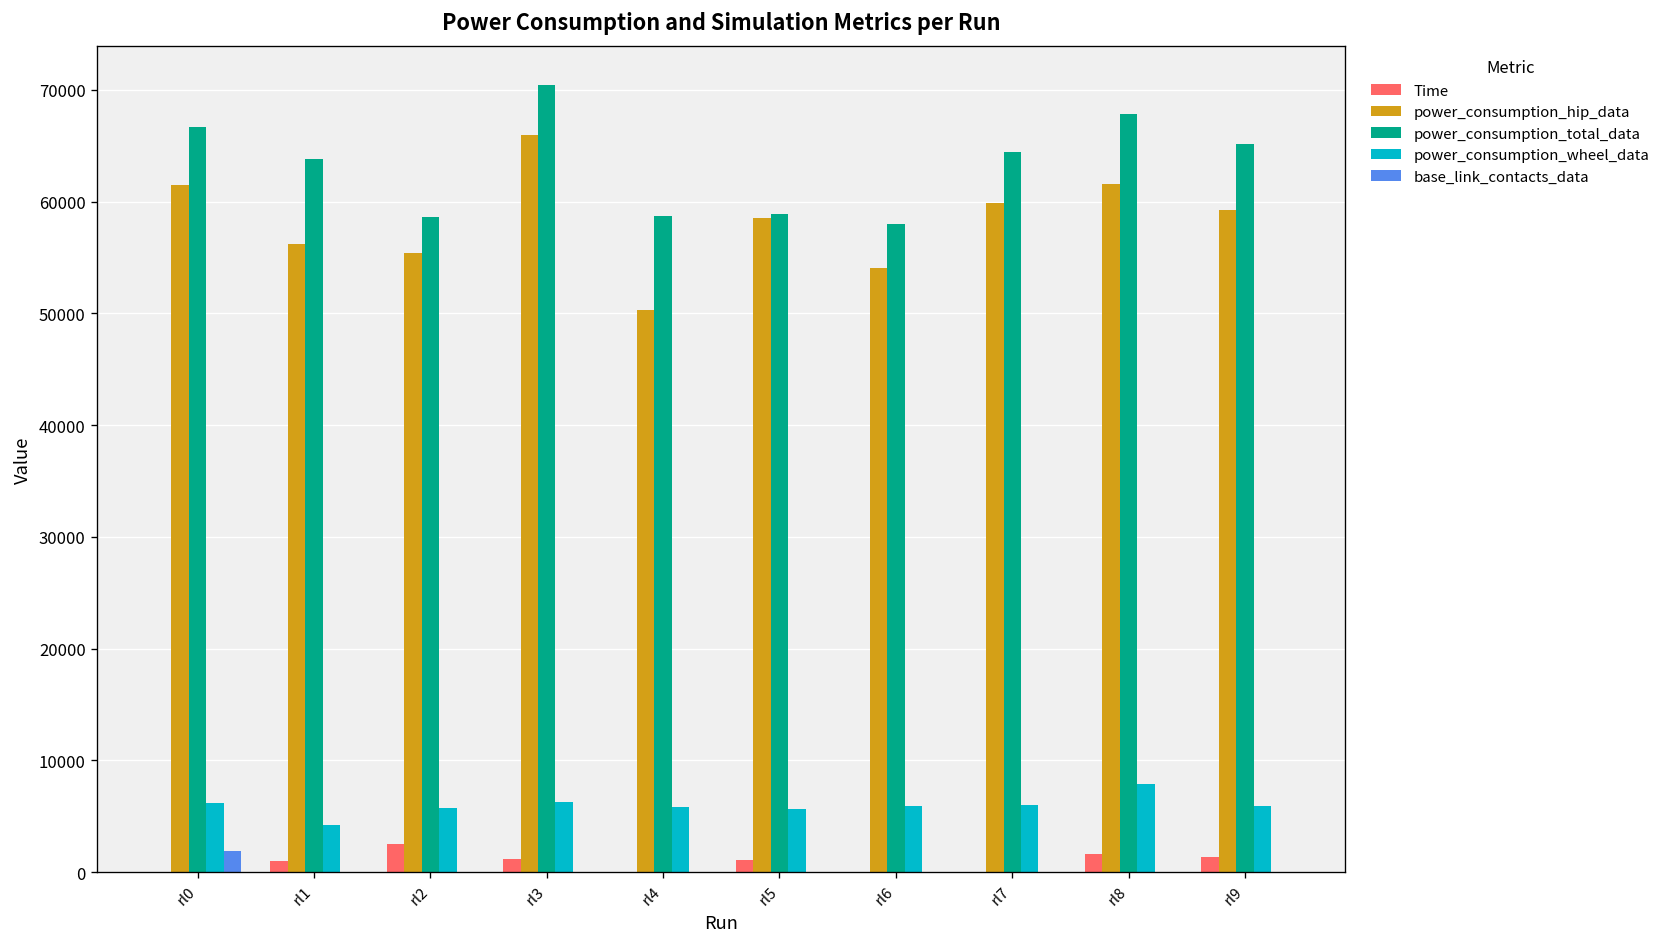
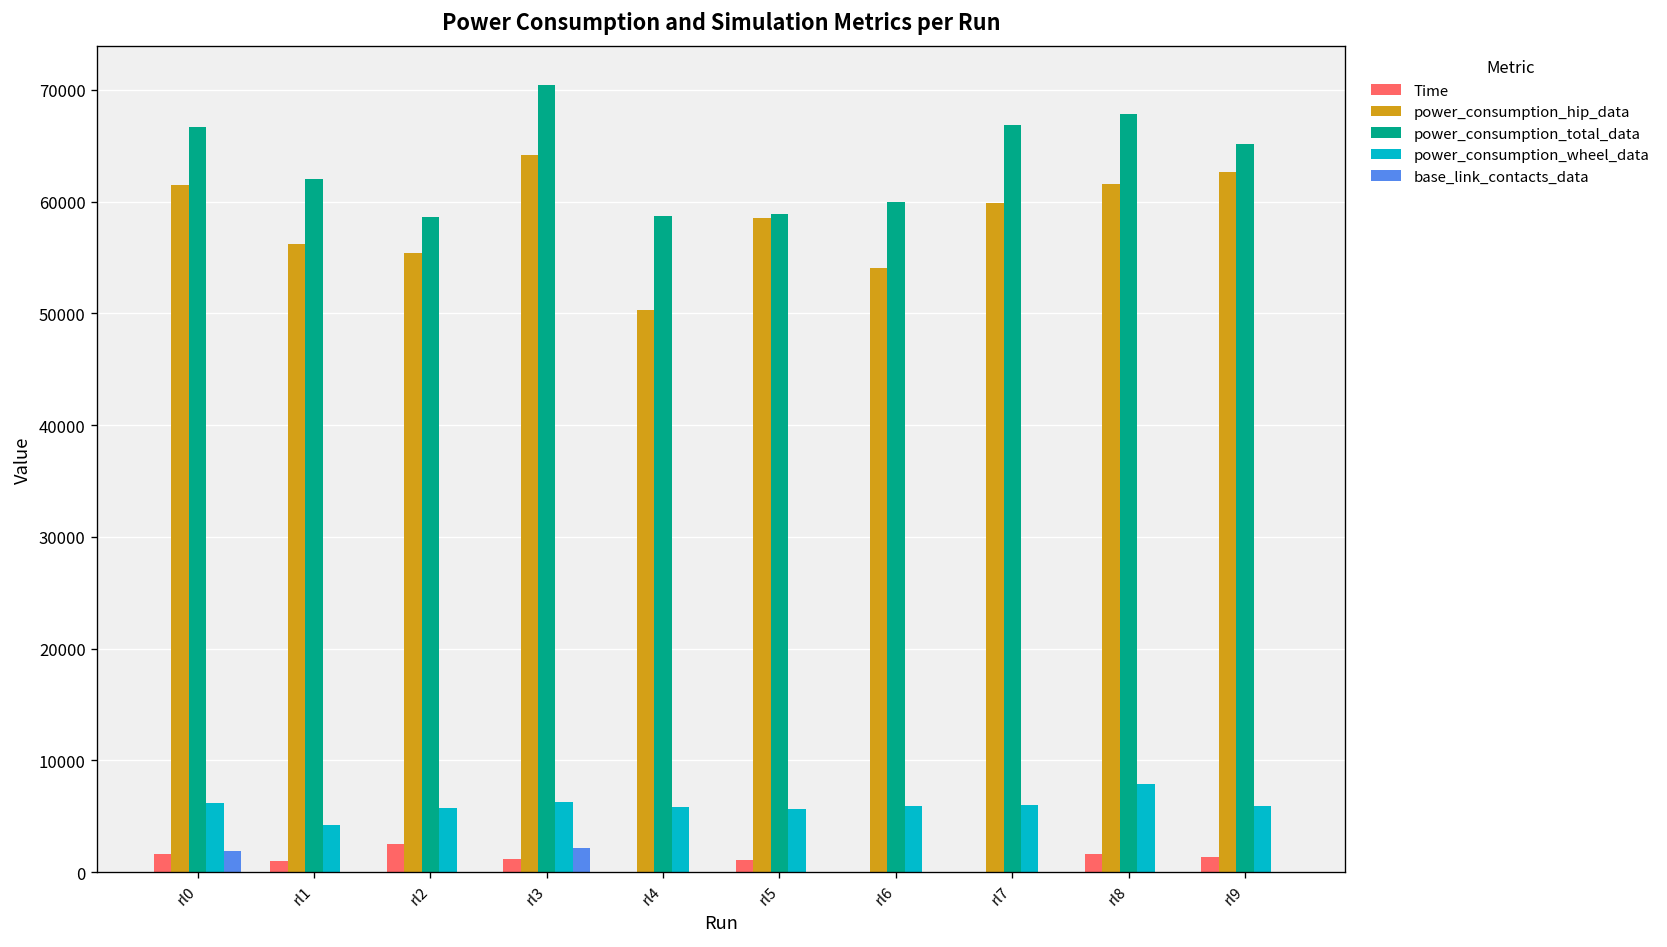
Time, rl0: 0 -> 2000
power_consumption_total_data, rl1: 64000 -> 62000
power_consumption_hip_data, rl3: 66000 -> 64000
base_link_contacts_data, rl3: 0 -> 2000
power_consumption_total_data, rl6: 58000 -> 60000
power_consumption_total_data, rl7: 64000 -> 67000
power_consumption_hip_data, rl9: 59000 -> 63000
